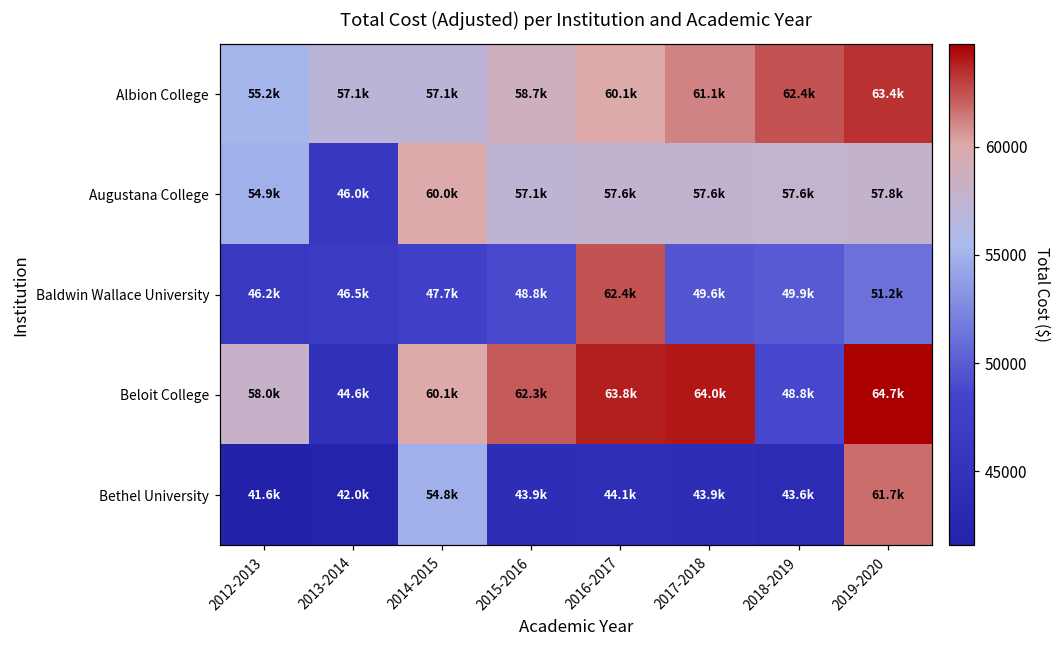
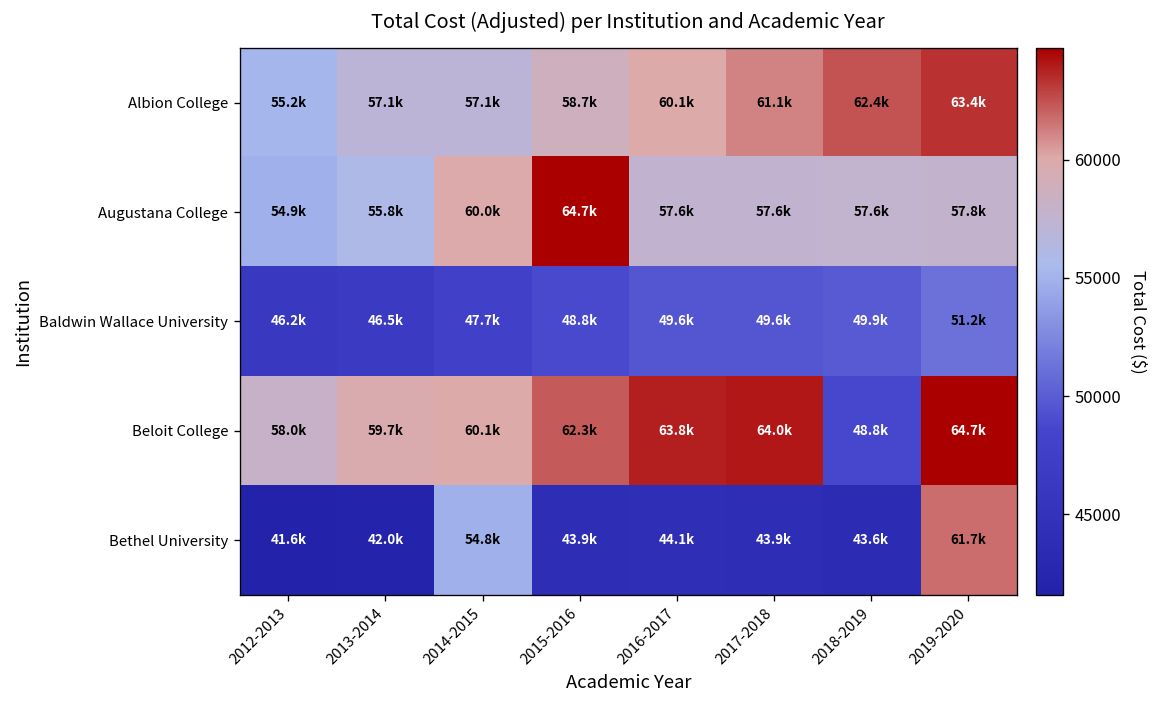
Augustana College, 2013-2014: 46.0k -> 55.8k
Augustana College, 2015-2016: 57.1k -> 64.7k
Baldwin Wallace University, 2016-2017: 62.4k -> 49.6k
Beloit College, 2013-2014: 44.6k -> 59.7k
